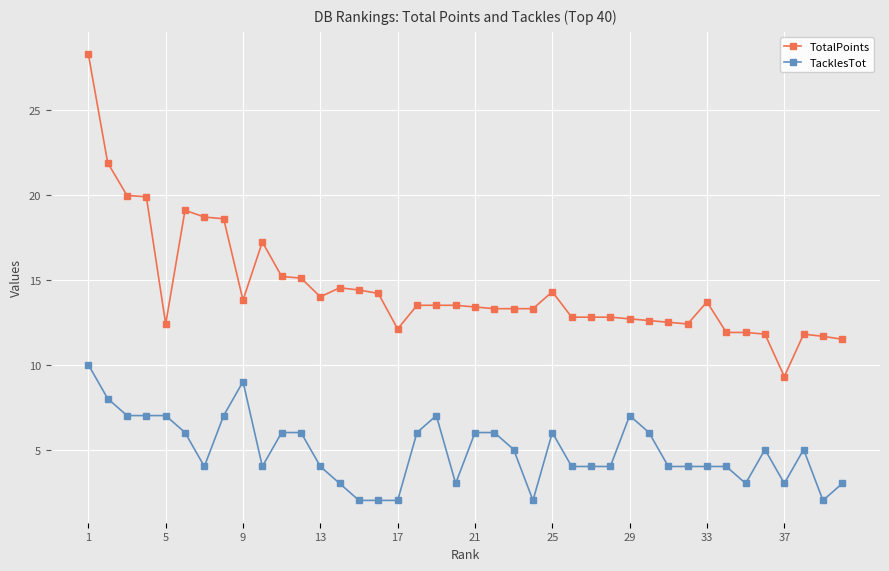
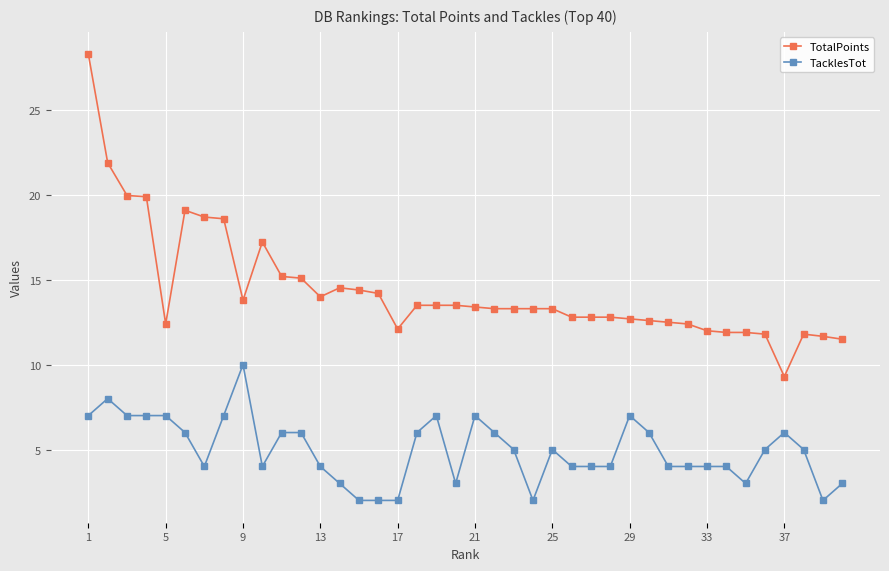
TacklesTot, 1: 10 -> 7
TacklesTot, 9: 9 -> 10
TacklesTot, 21: 6 -> 7
TotalPoints, 25: 14.3 -> 13.3
TacklesTot, 25: 6 -> 5
TotalPoints, 33: 13.7 -> 12.0
TacklesTot, 37: 3 -> 6
